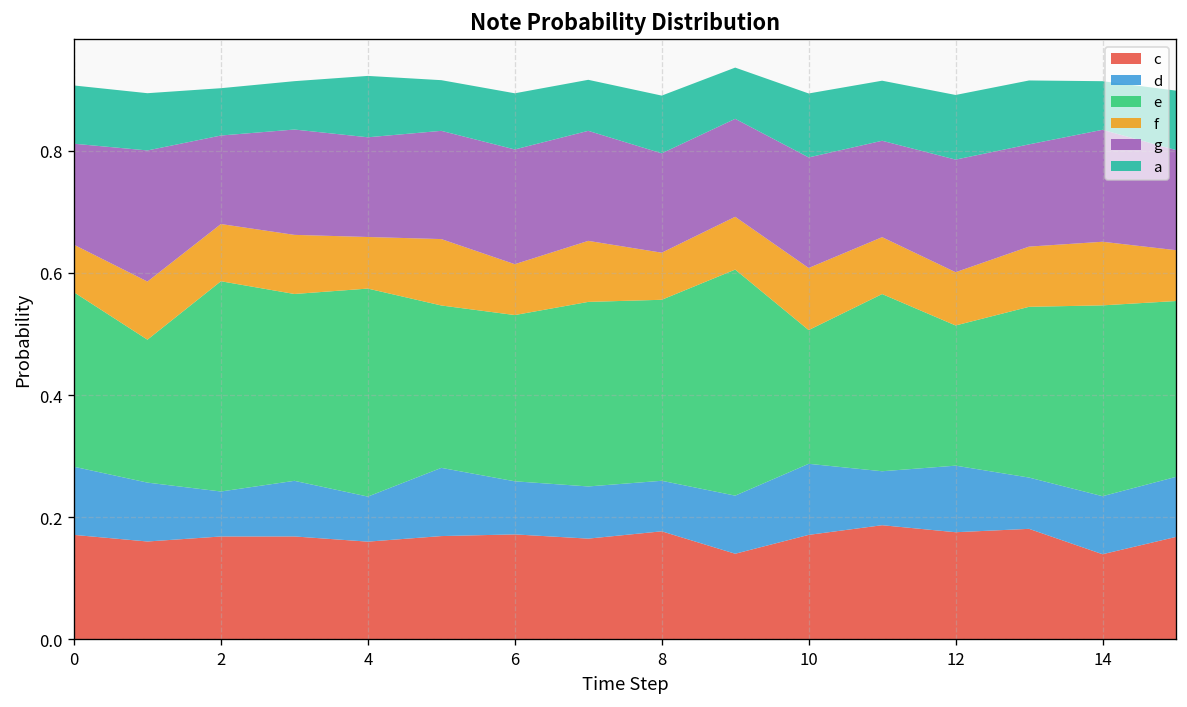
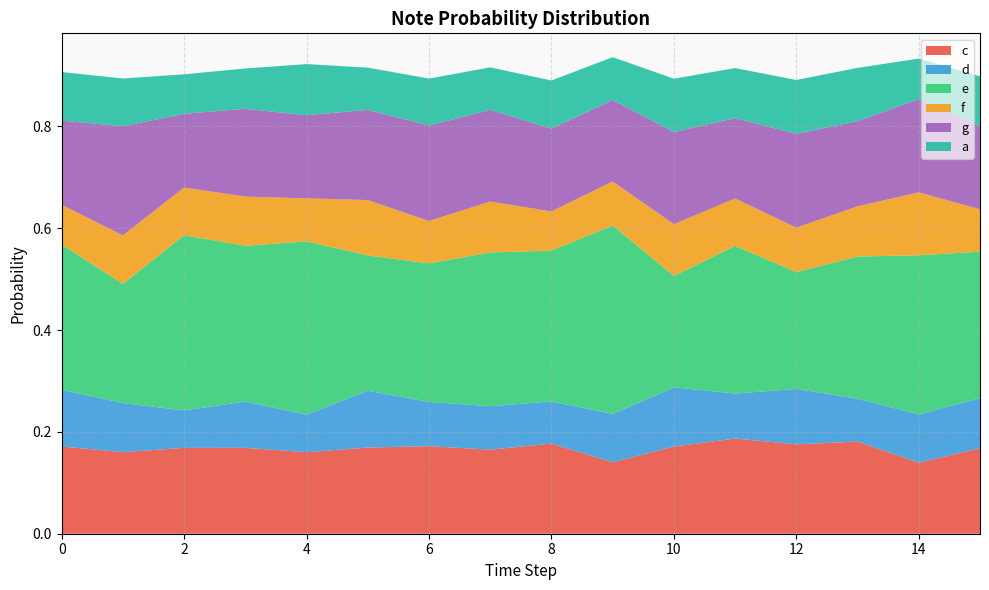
f, 14: 0.10 -> 0.12
